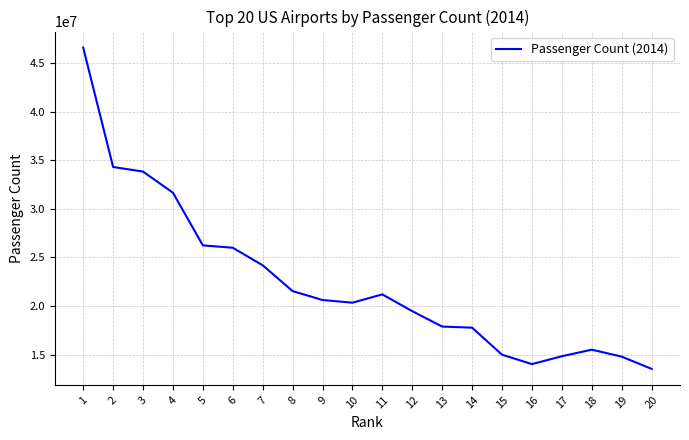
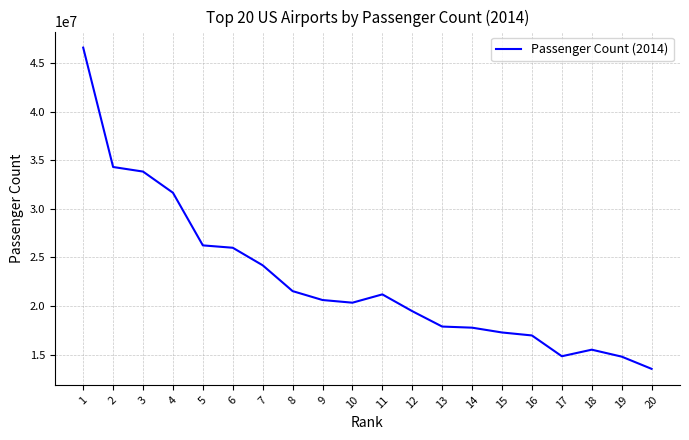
15: 15000000 -> 17000000
16: 14000000 -> 17000000
